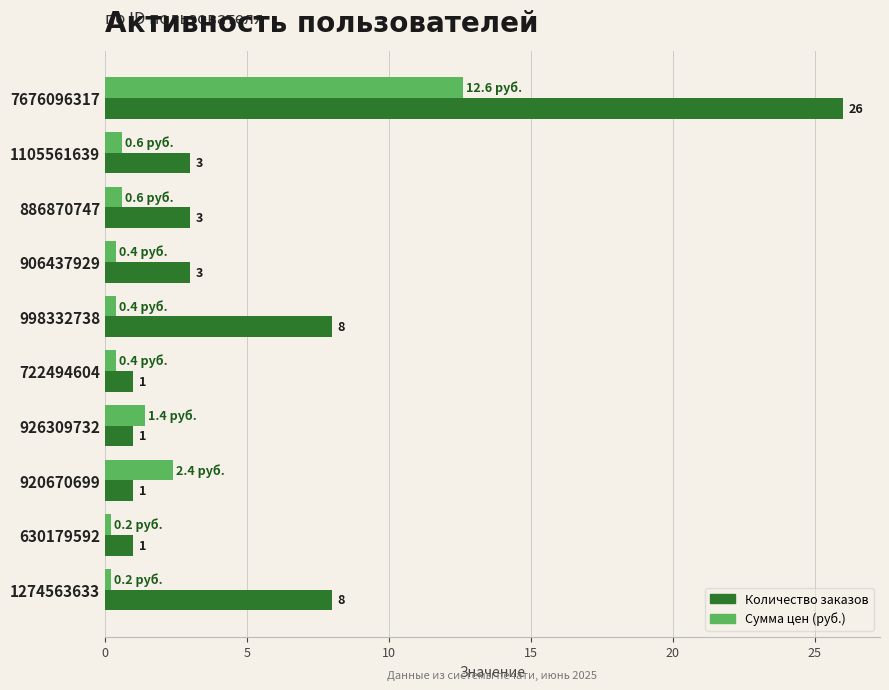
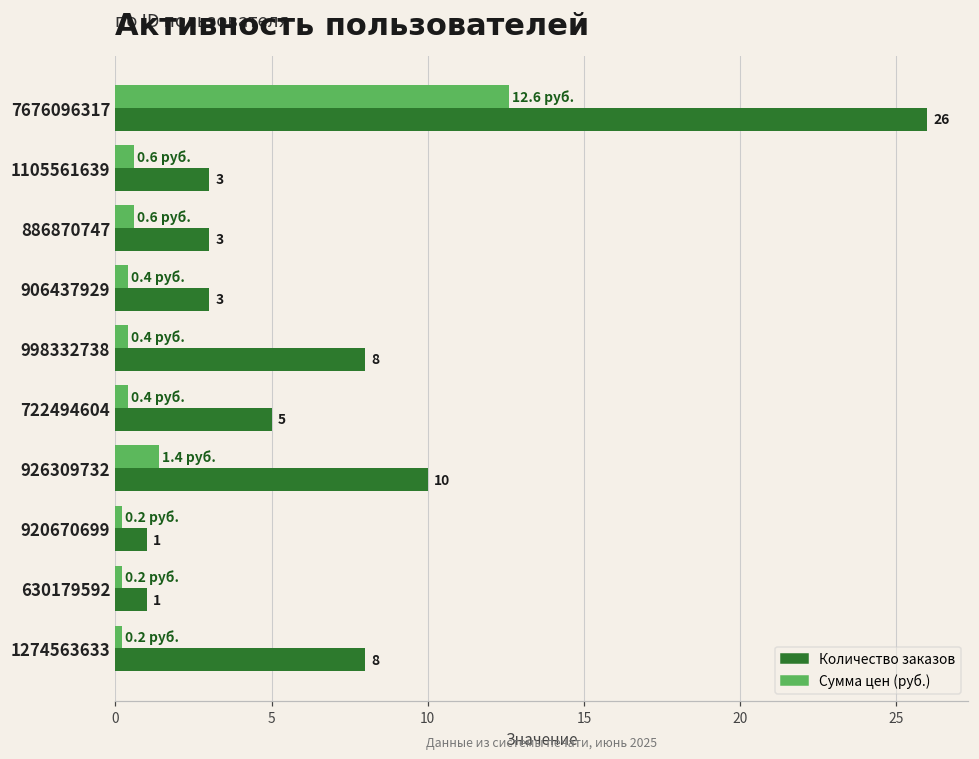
Количество заказов, 722494604: 1 -> 5
Количество заказов, 926309732: 1 -> 10
Сумма цен (руб.), 920670699: 2.4 -> 0.2
